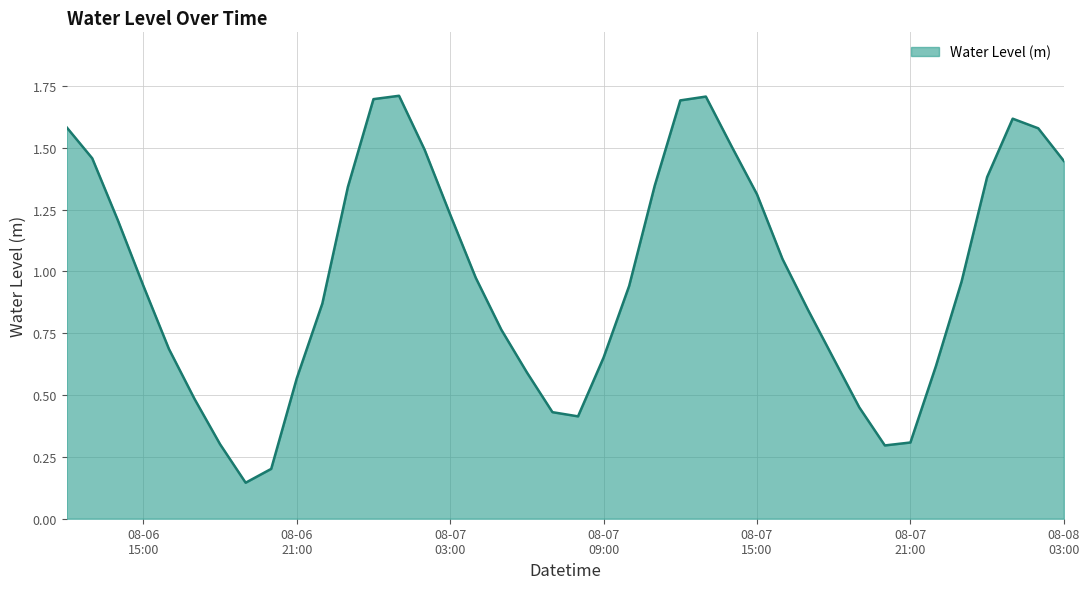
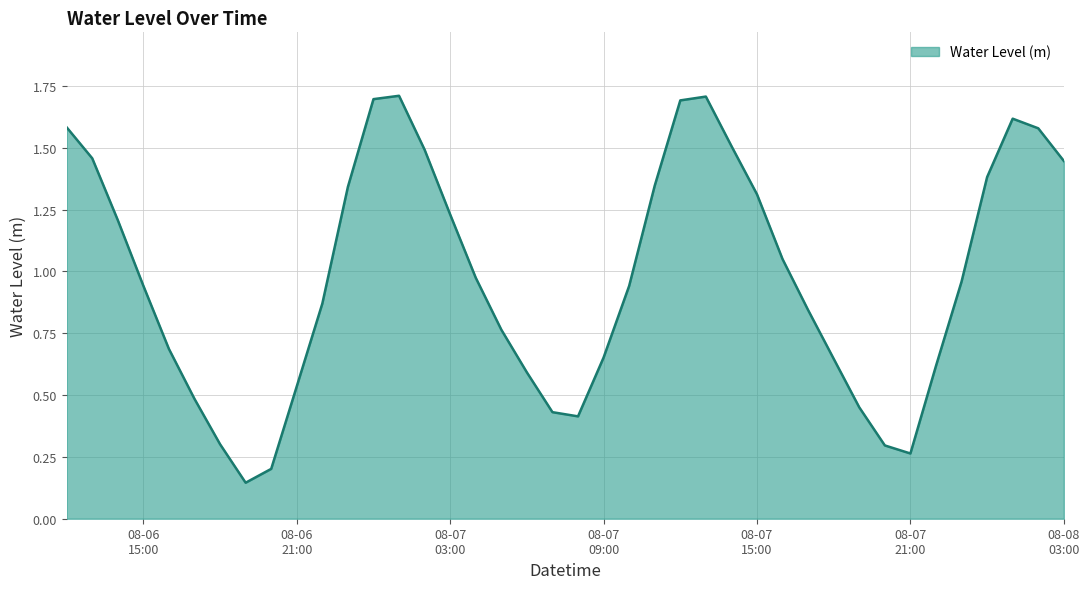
08-06 21:00: 0.57 -> 0.54
08-07 21:00: 0.31 -> 0.26
